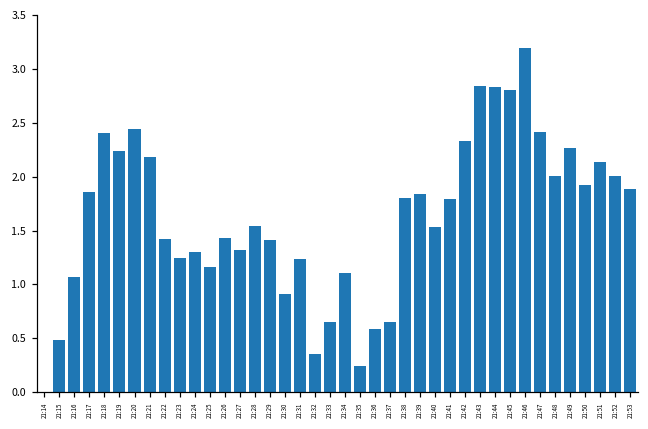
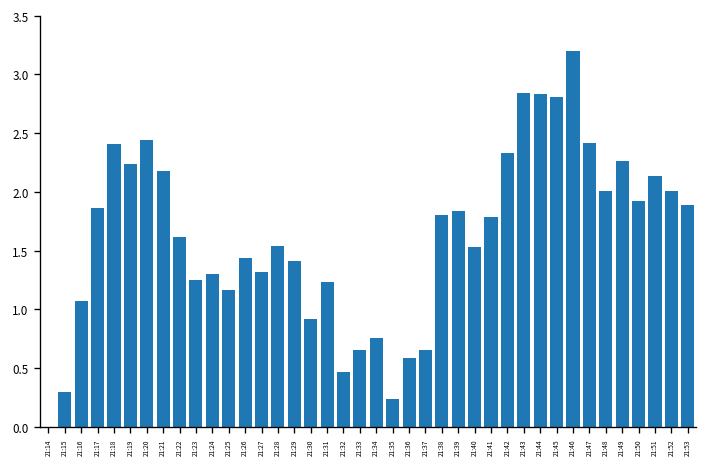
21:15: 0.5 -> 0.3
21:22: 1.4 -> 1.6
21:32: 0.4 -> 0.5
21:34: 1.1 -> 0.8
